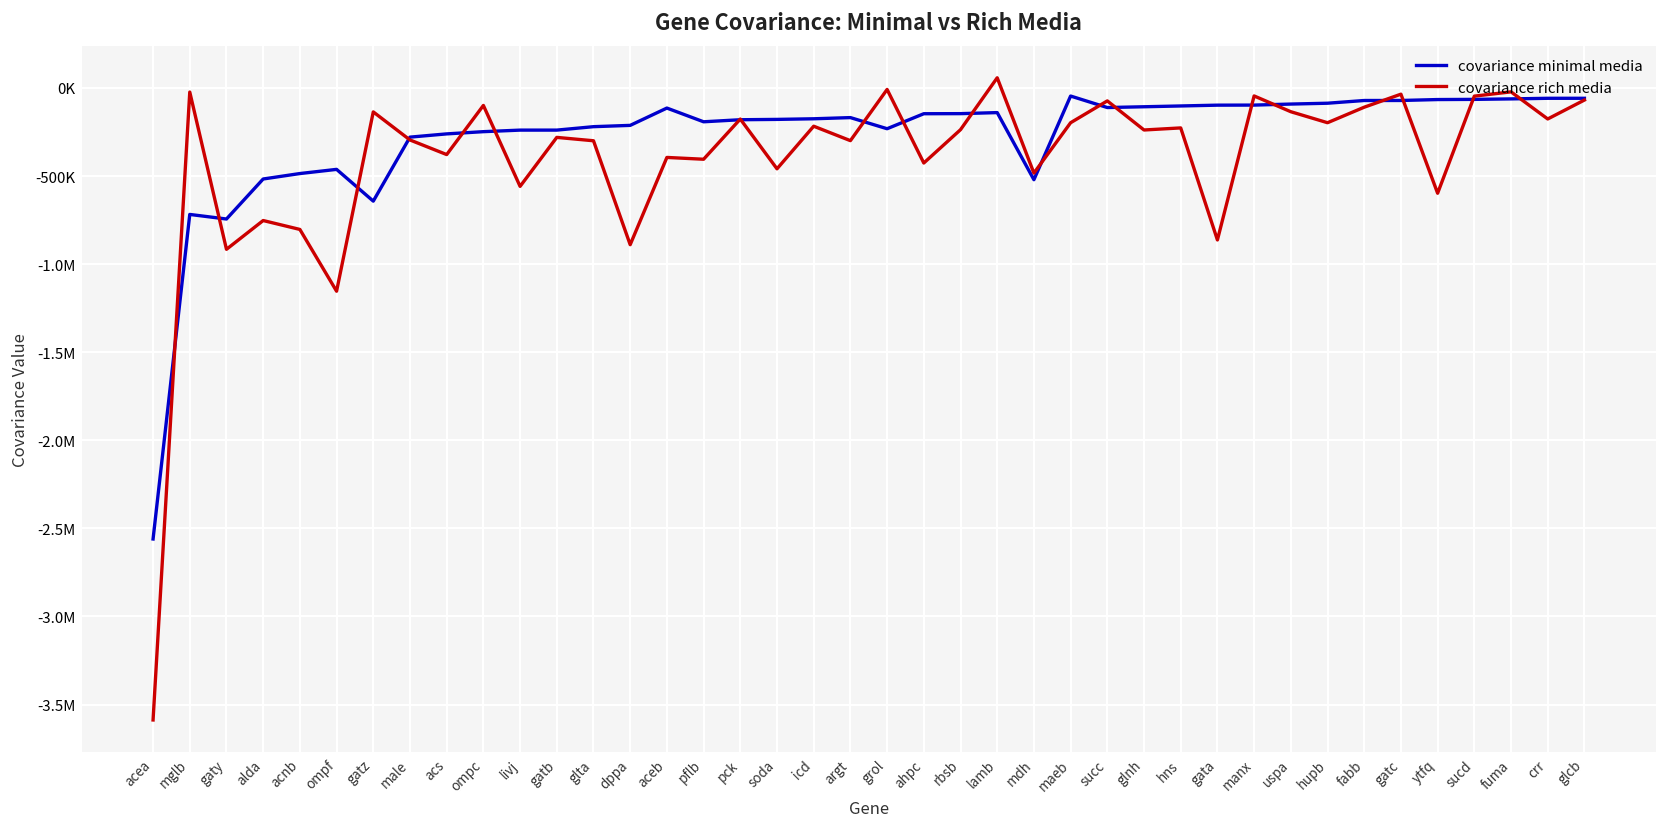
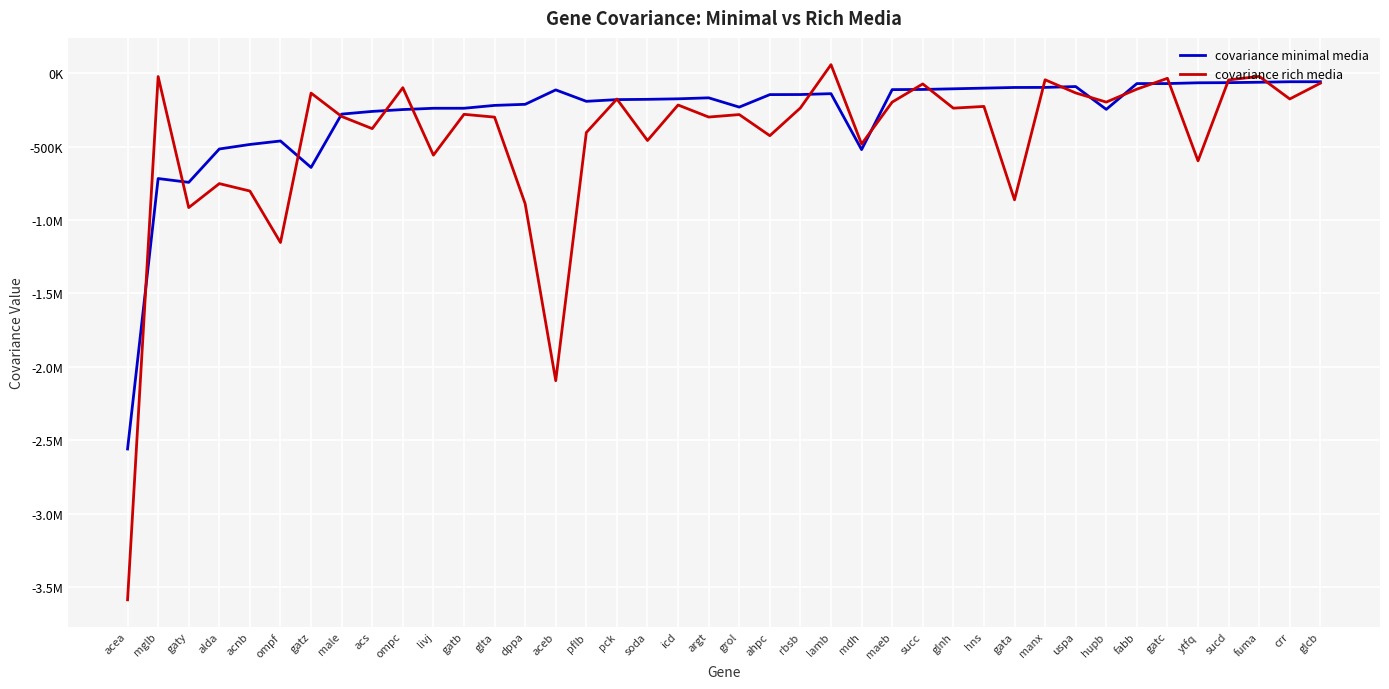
covariance rich media, aceb: -390000 -> -2090000
covariance rich media, grol: -10000 -> -280000
covariance minimal media, maeb: -50000 -> -110000
covariance minimal media, hupb: -90000 -> -250000
